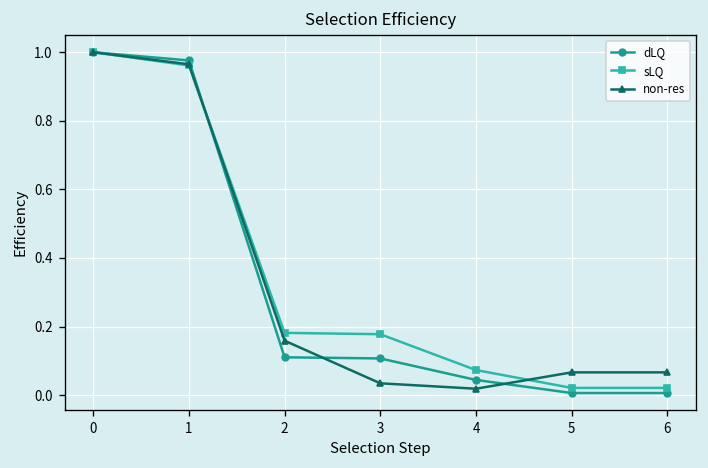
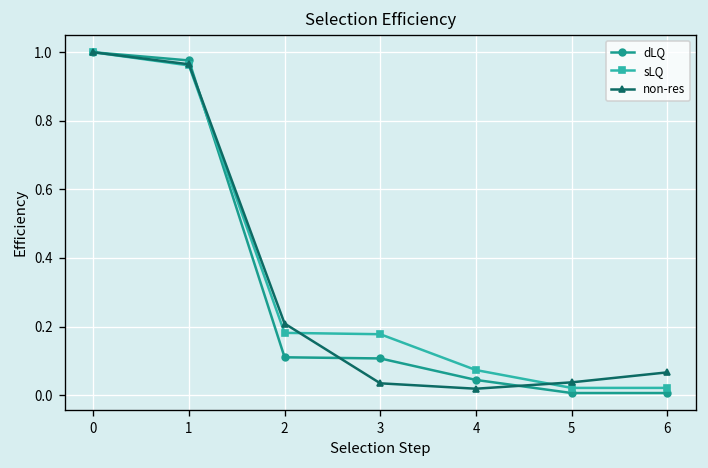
non-res, 2: 0.16 -> 0.21
non-res, 5: 0.07 -> 0.04
